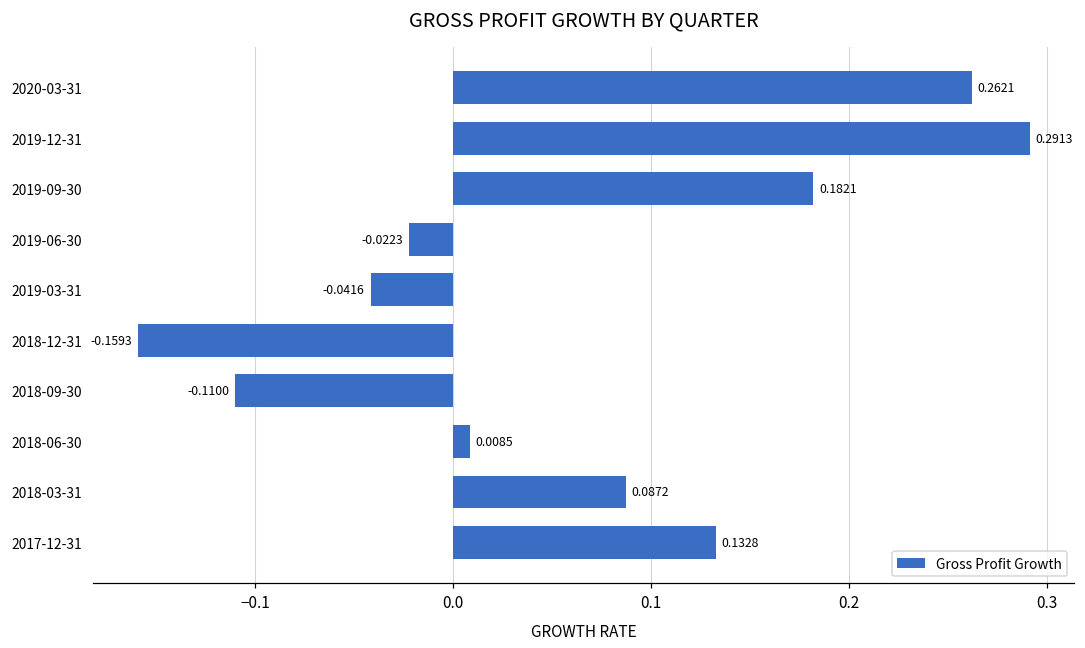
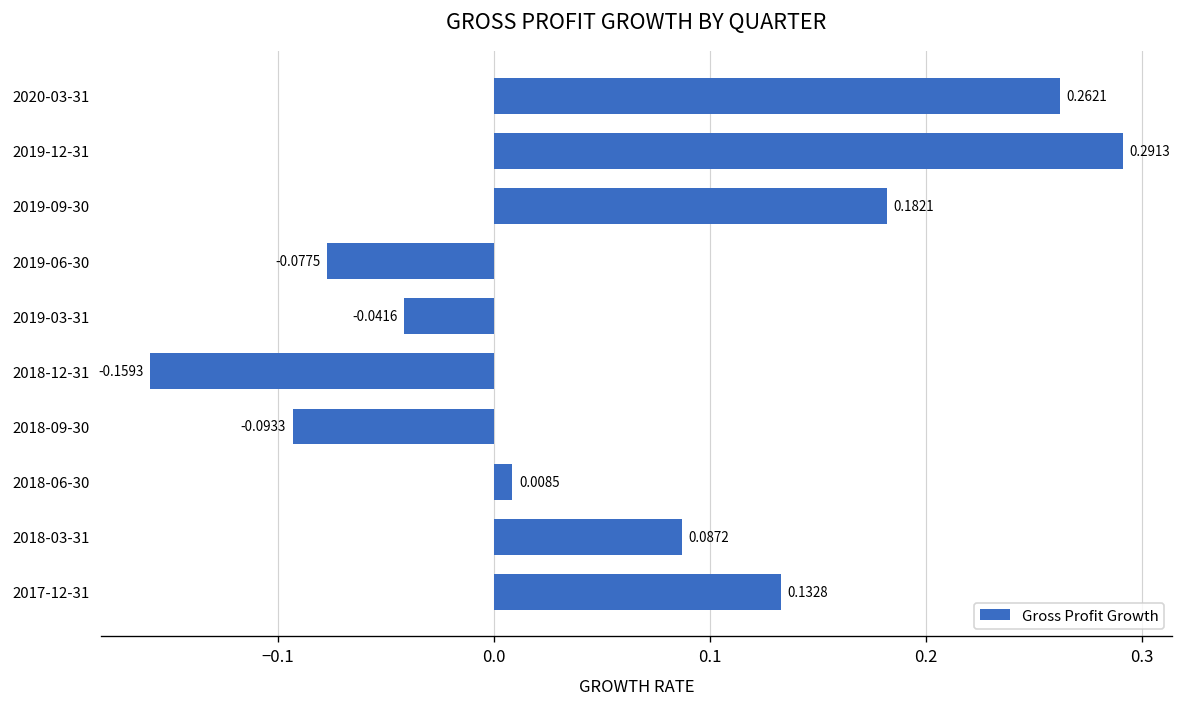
2019-06-30: -0.0223 -> -0.0775
2018-09-30: -0.1100 -> -0.0933
